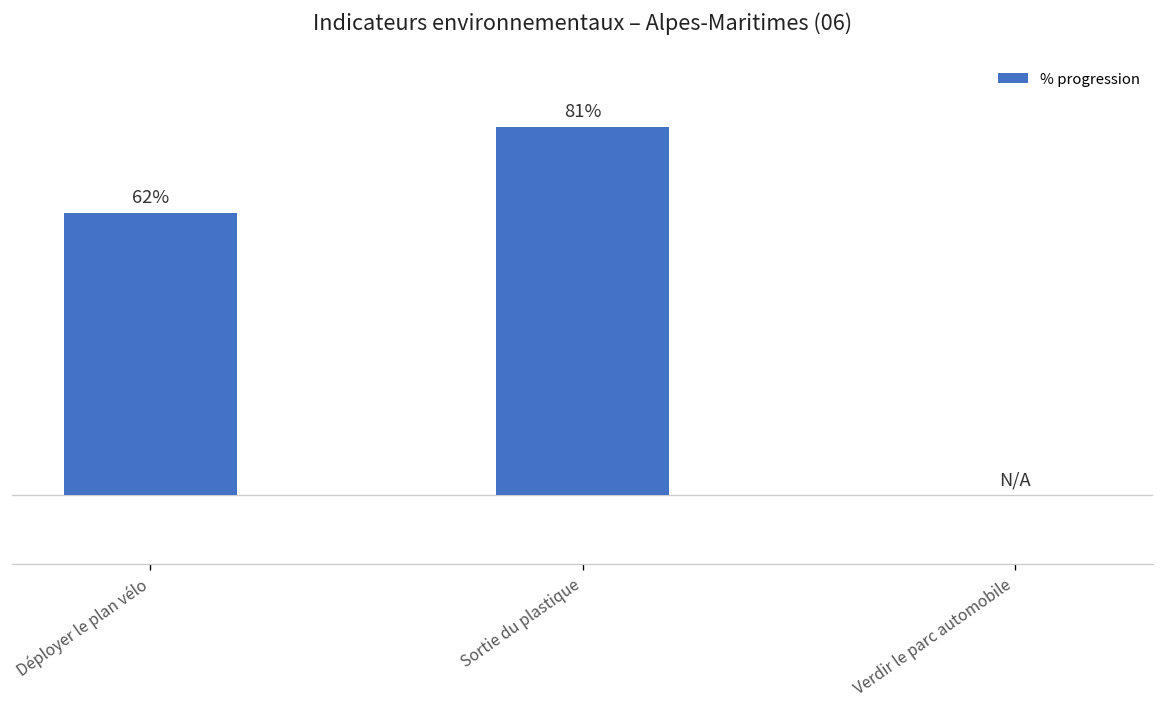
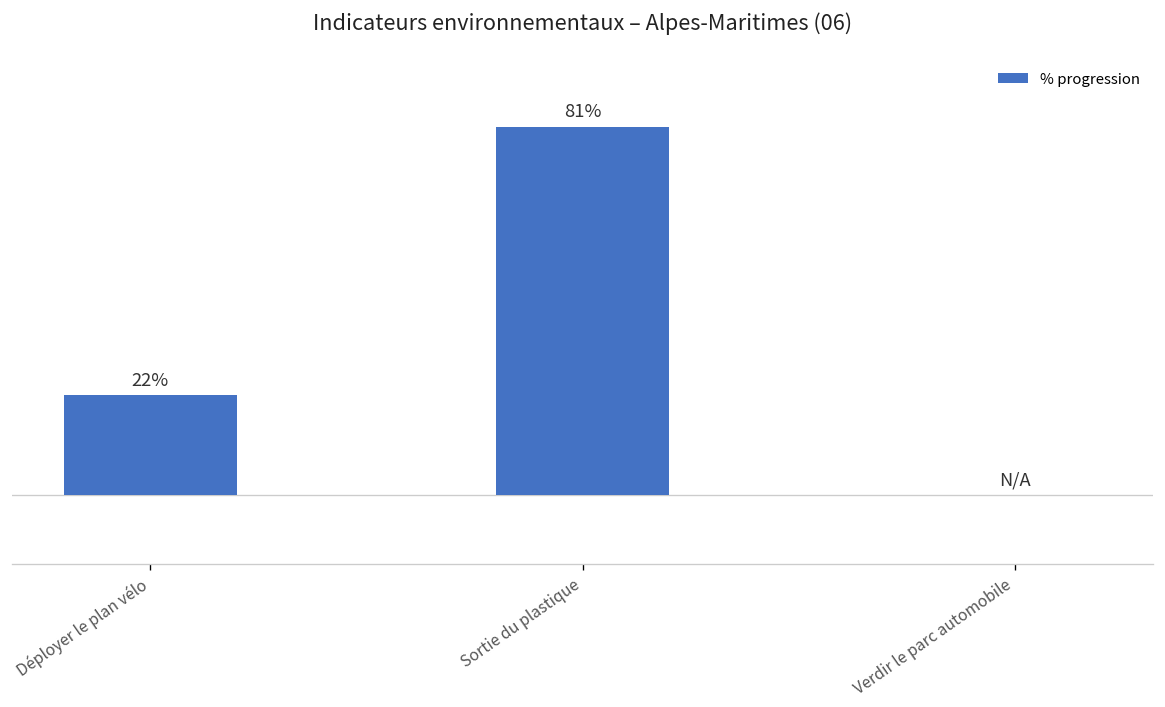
Déployer le plan vélo: 62% -> 22%
